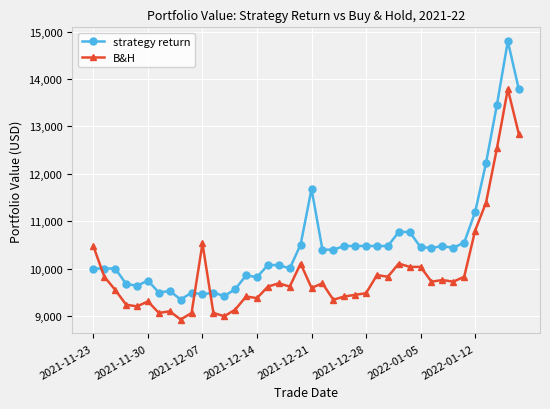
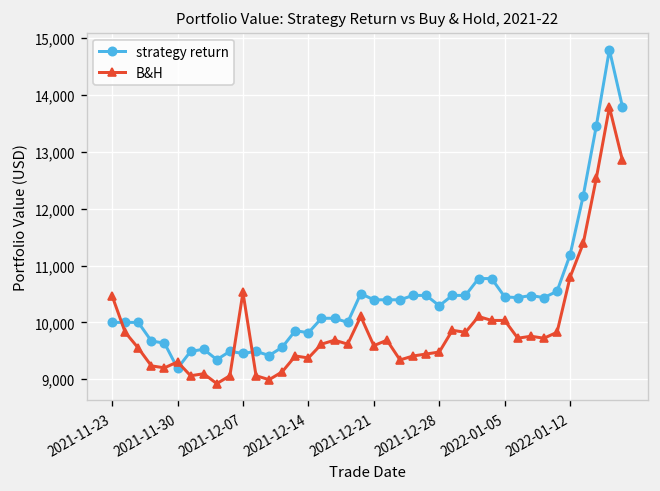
strategy return, 2021-11-30: 9,700 -> 9,200
strategy return, 2021-12-21: 11,700 -> 10,400
strategy return, 2021-12-28: 10,500 -> 10,300
